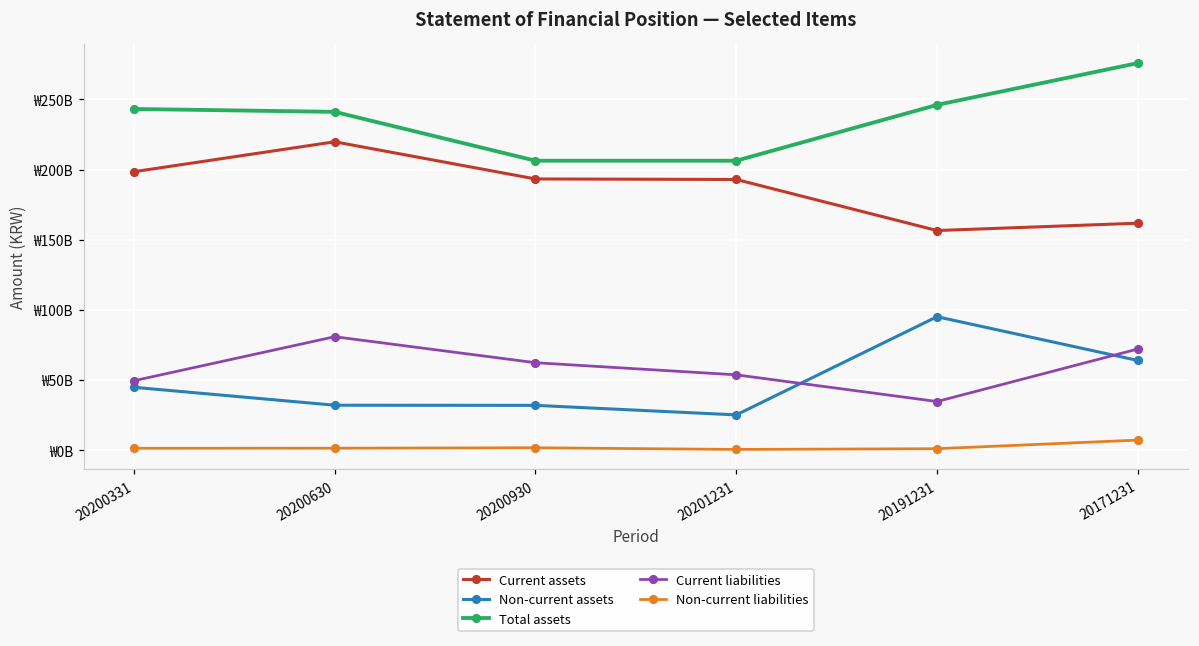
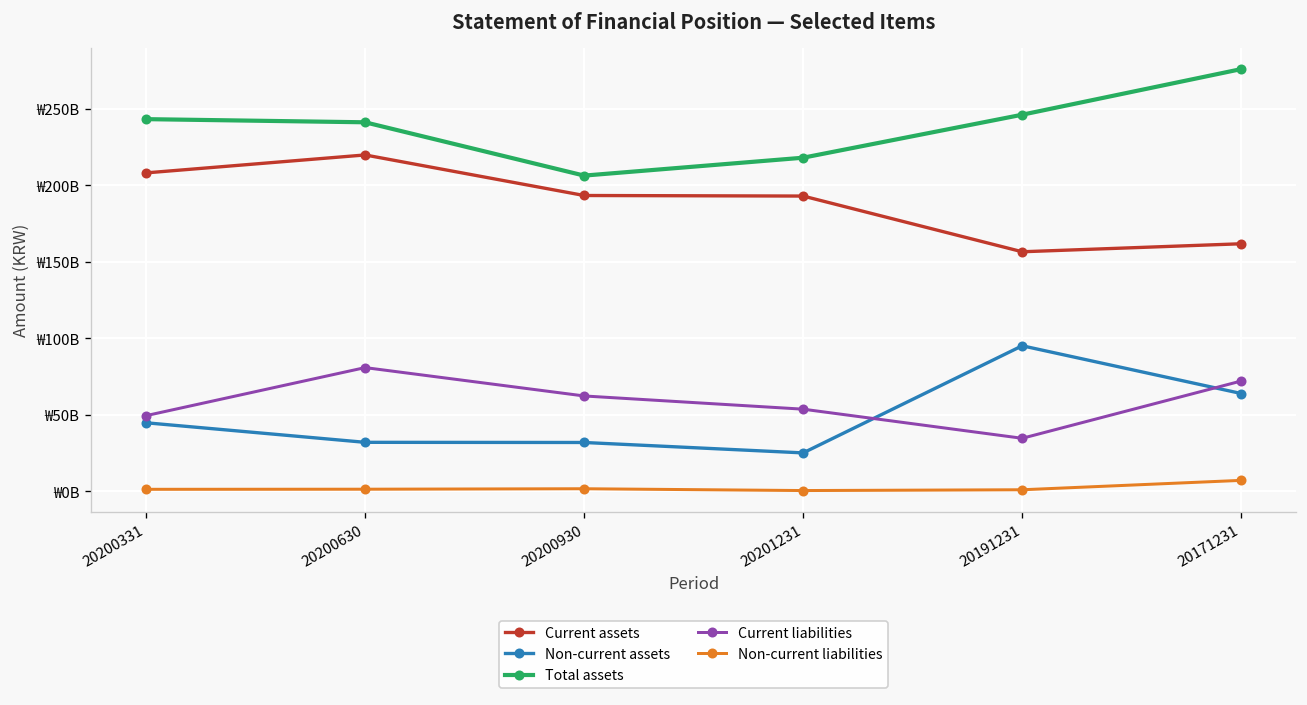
Current assets, 20200331: ₩198000000000 -> ₩208000000000
Total assets, 20201231: ₩206000000000 -> ₩218000000000
